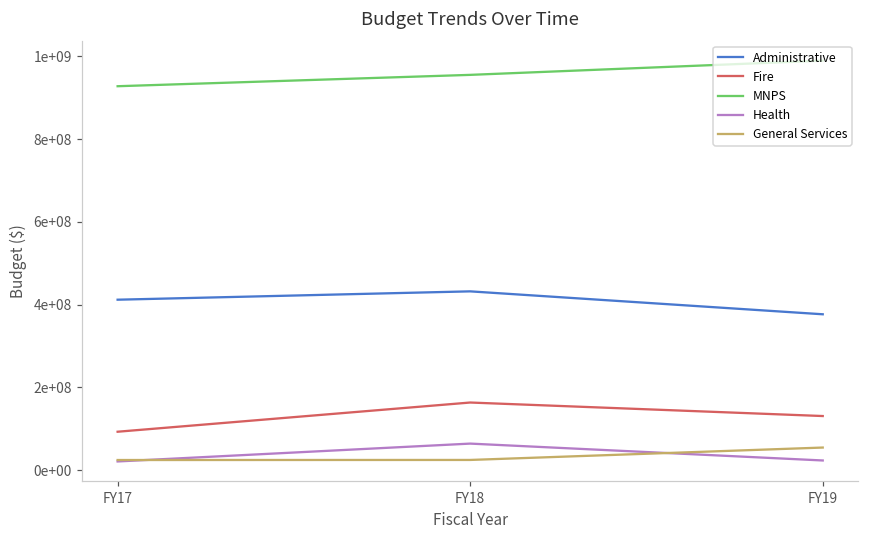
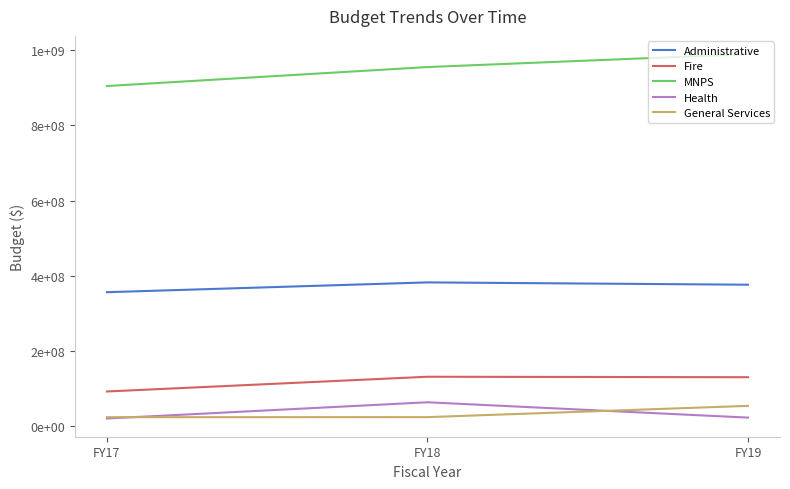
Administrative, FY17: 410000000 -> 360000000
MNPS, FY17: 930000000 -> 900000000
Administrative, FY18: 430000000 -> 380000000
Fire, FY18: 160000000 -> 130000000
